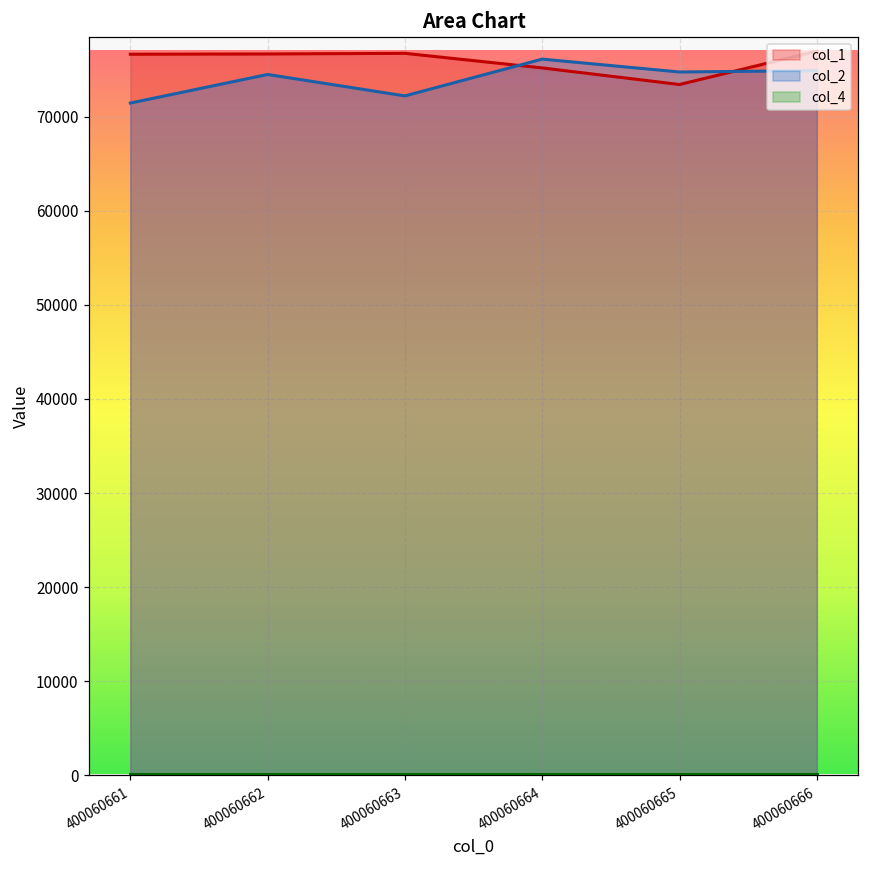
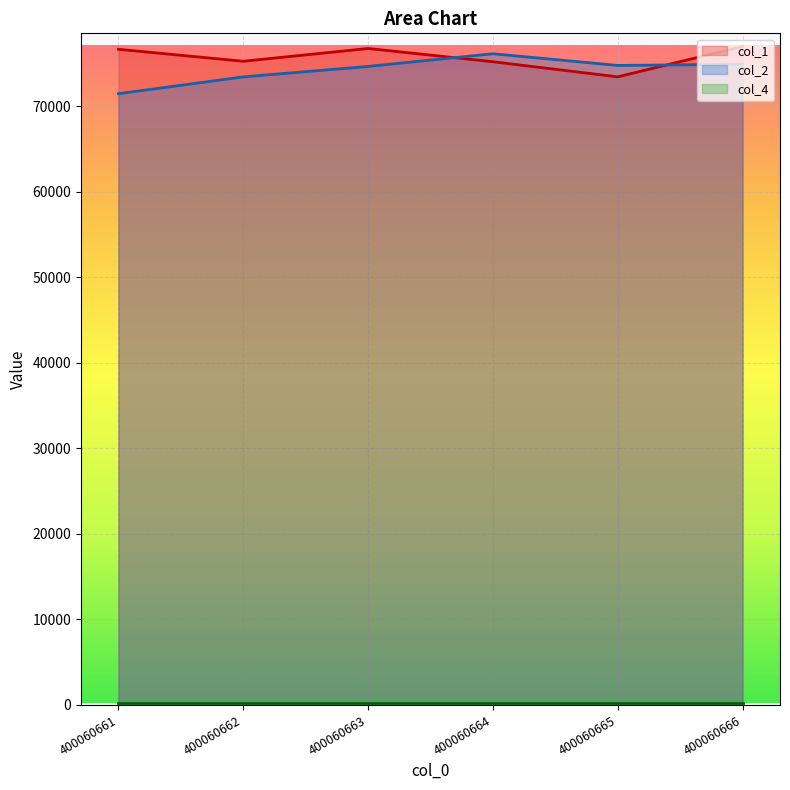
col_1, 400060662: 77000 -> 75000
col_2, 400060662: 74000 -> 73000
col_2, 400060663: 72000 -> 75000
